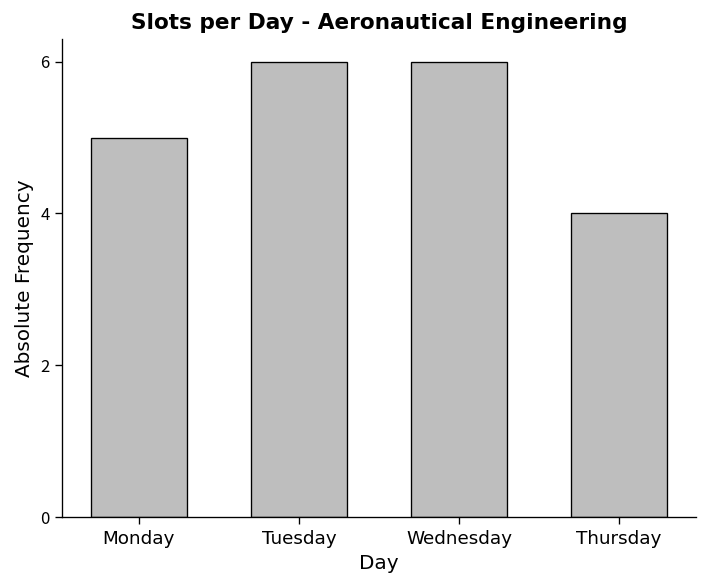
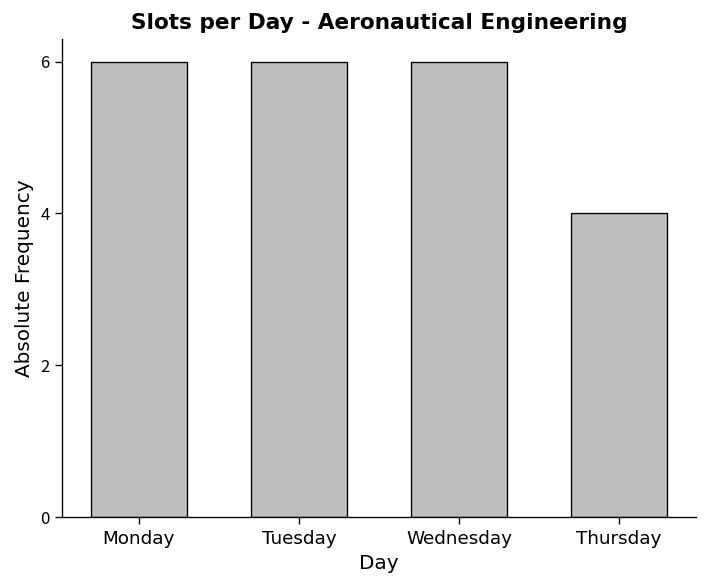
Monday: 5 -> 6
